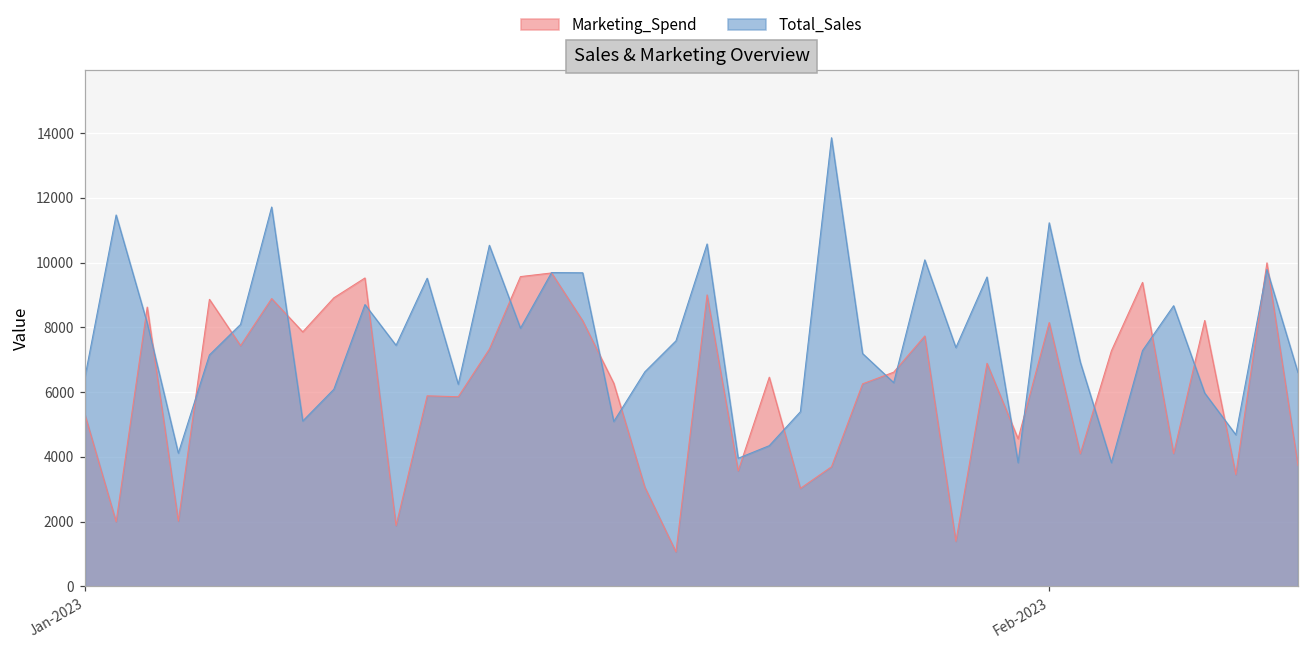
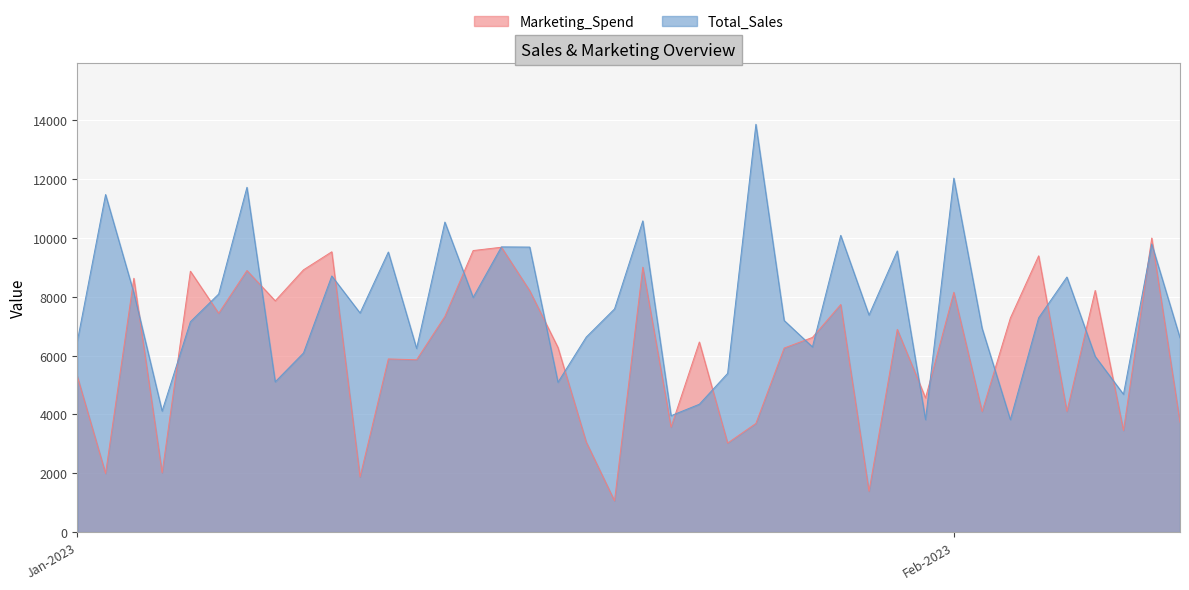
Total_Sales, Feb-2023: 11200 -> 12000
